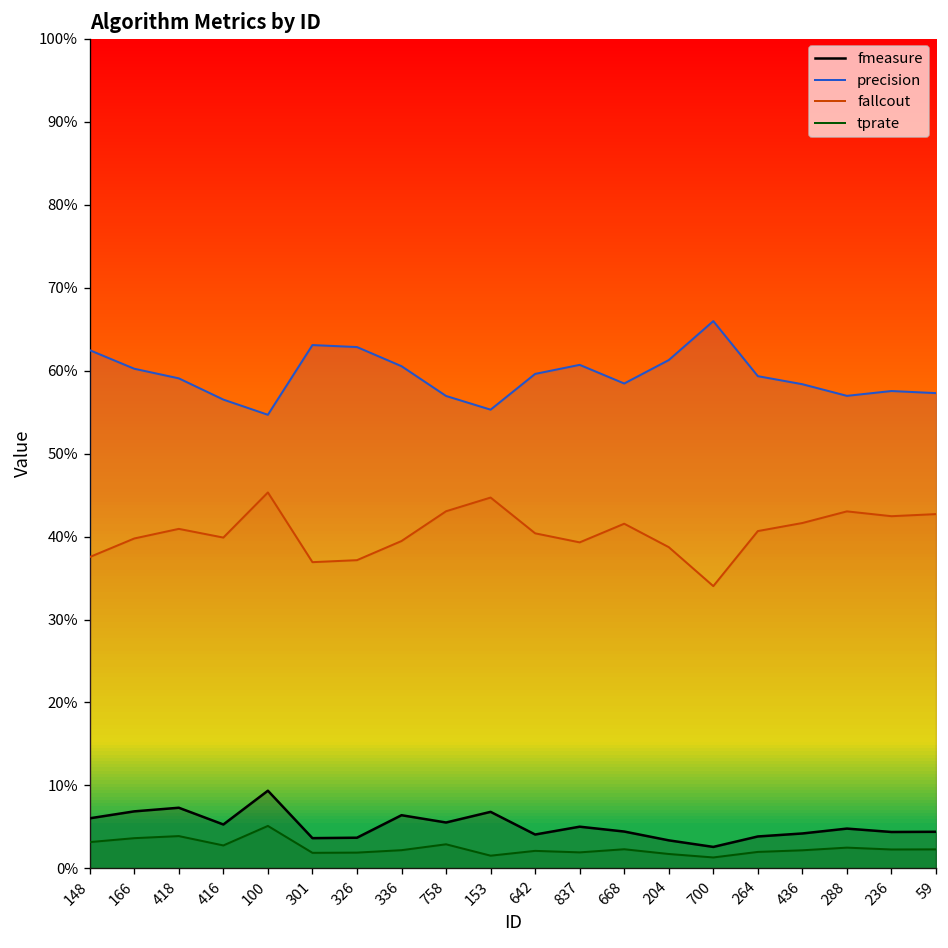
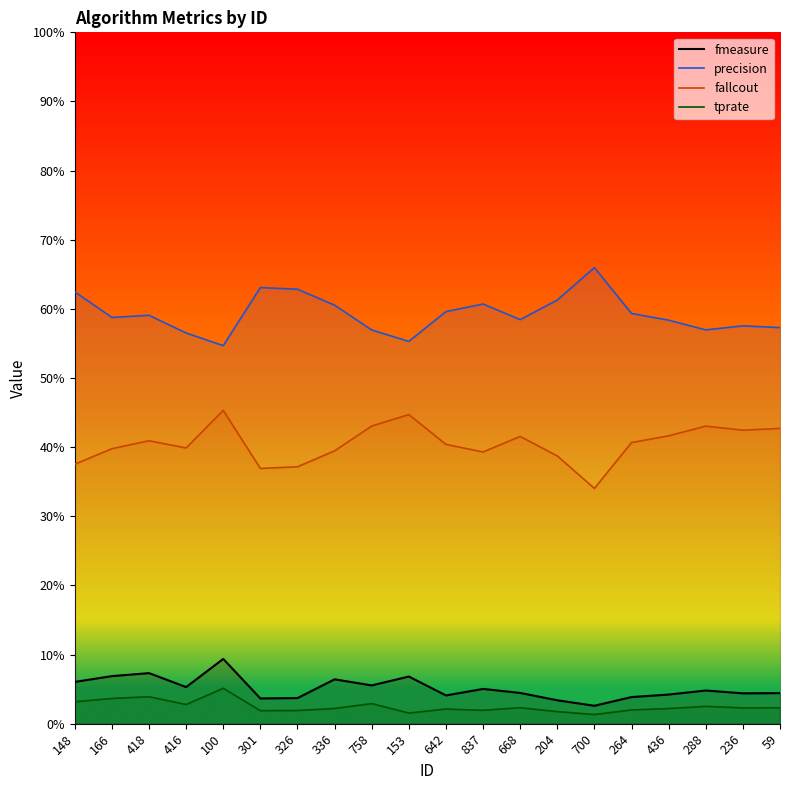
precision, 166: 60% -> 59%
